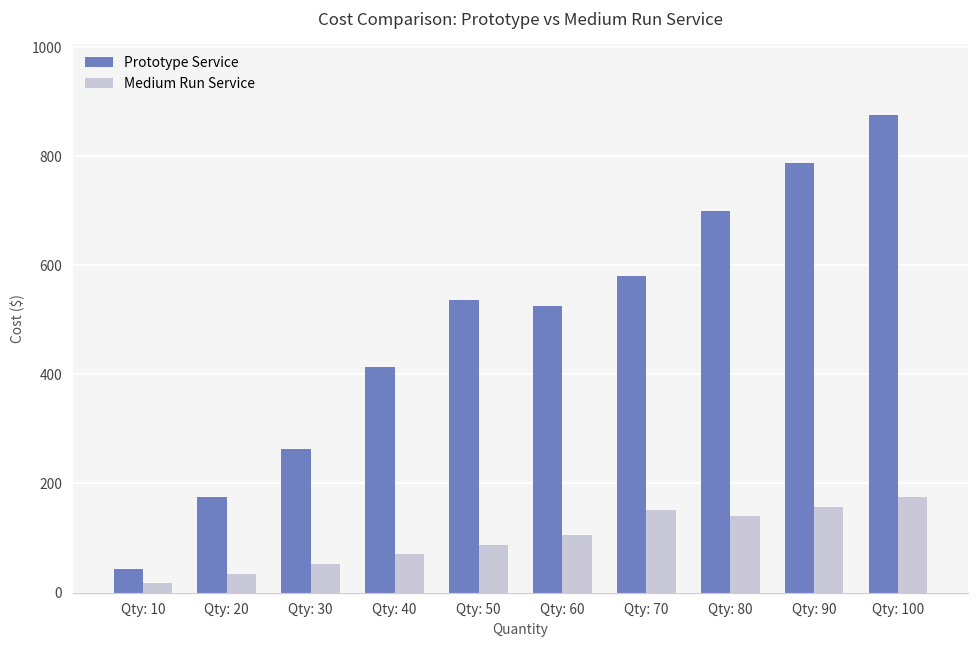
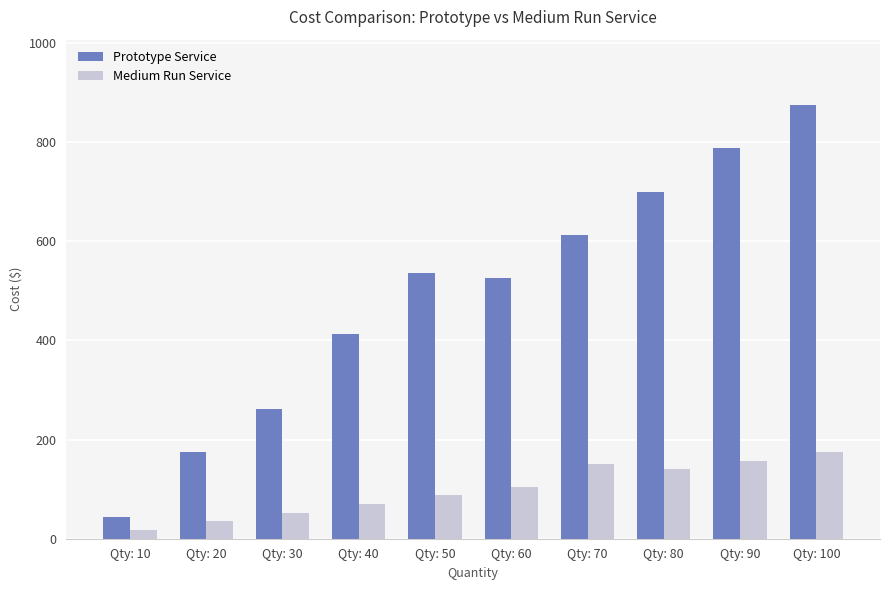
Prototype Service, Qty: 70: 580 -> 610
